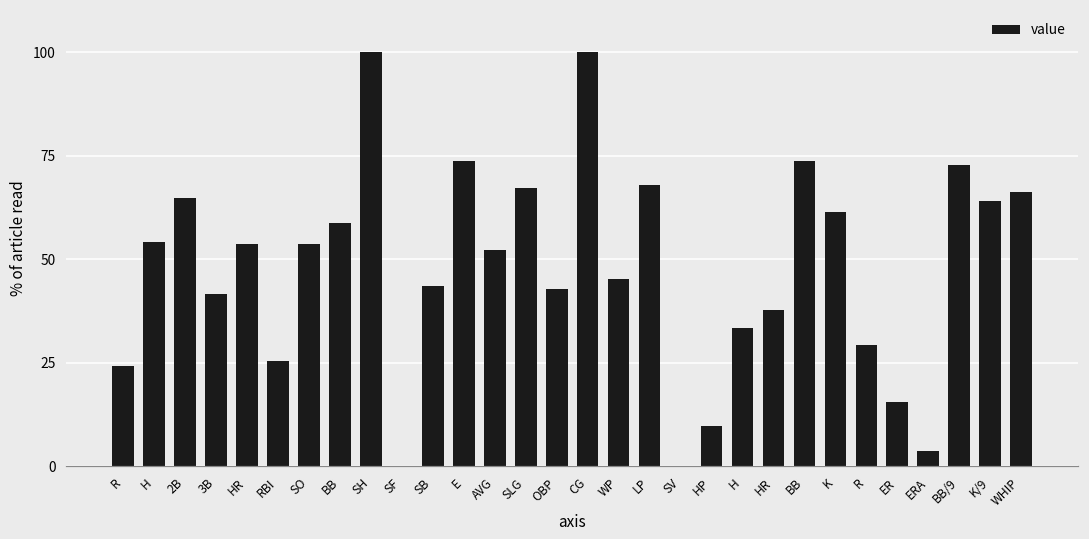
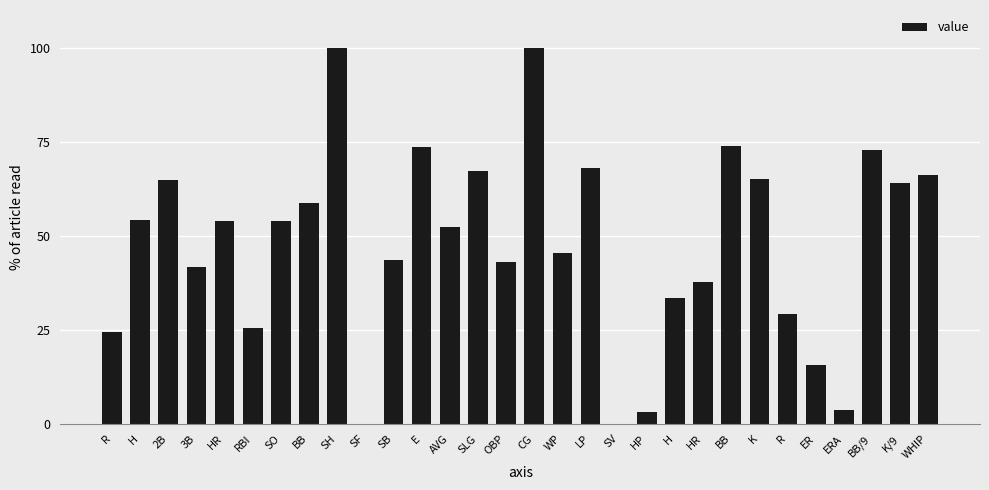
HP: 10 -> 3
K: 62 -> 65
